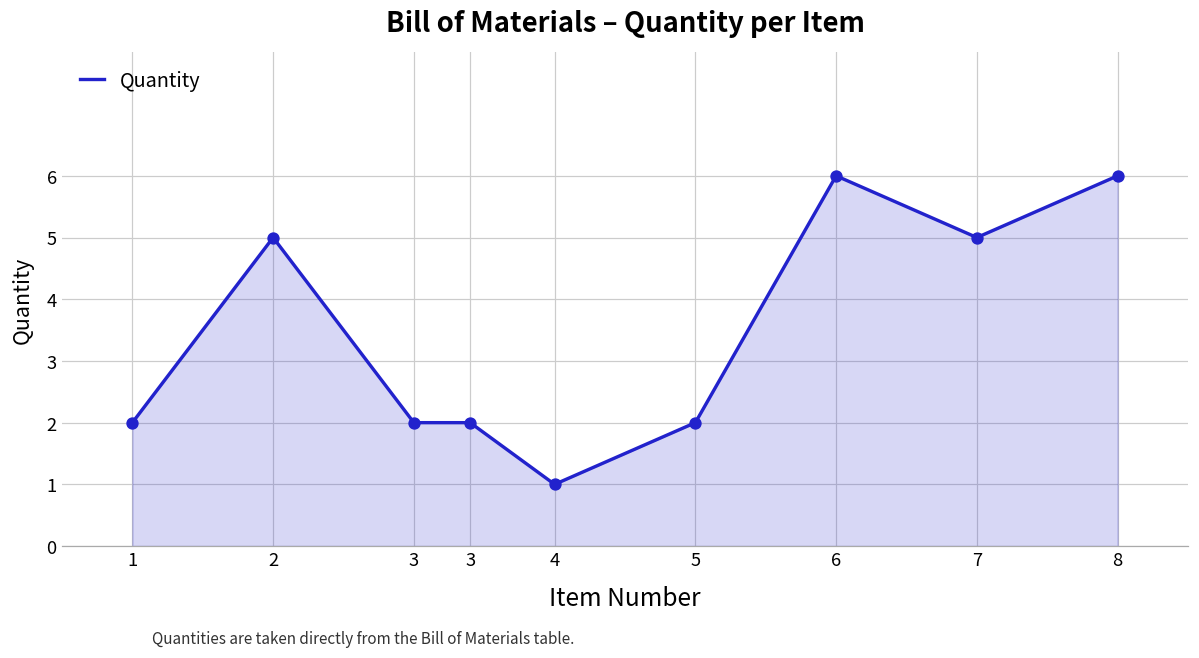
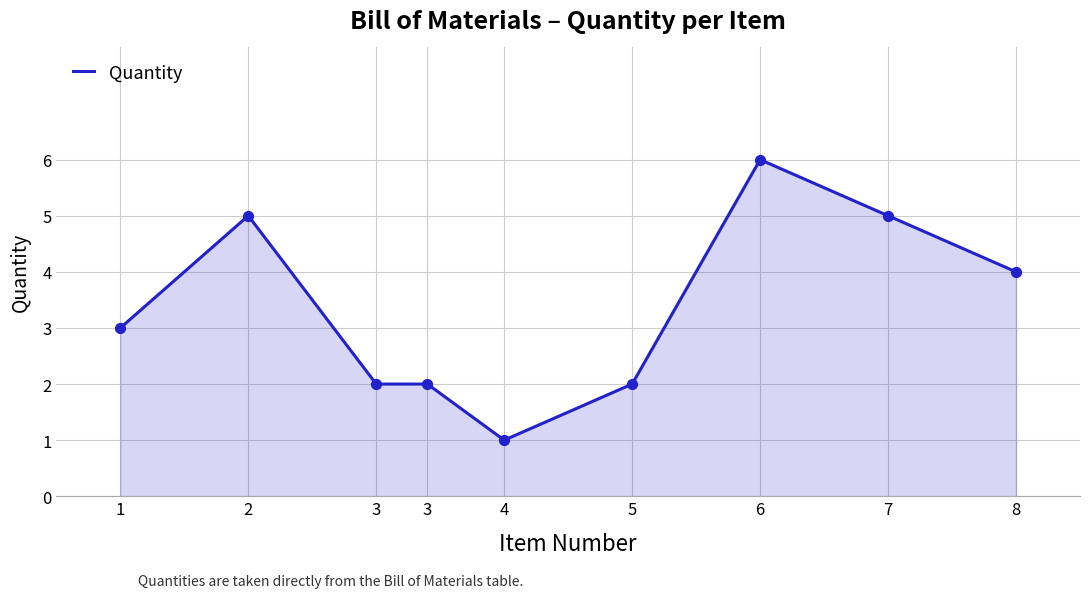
1: 2 -> 3
8: 6 -> 4
